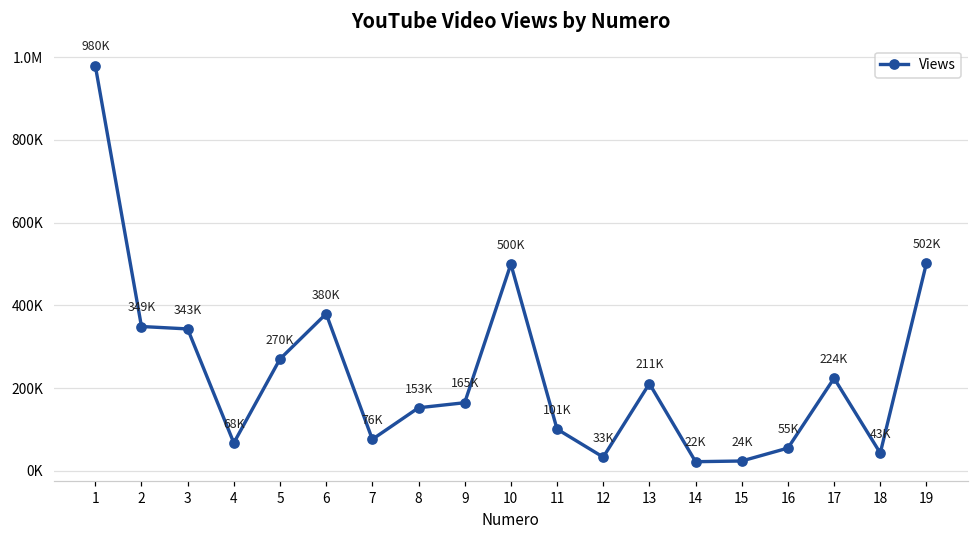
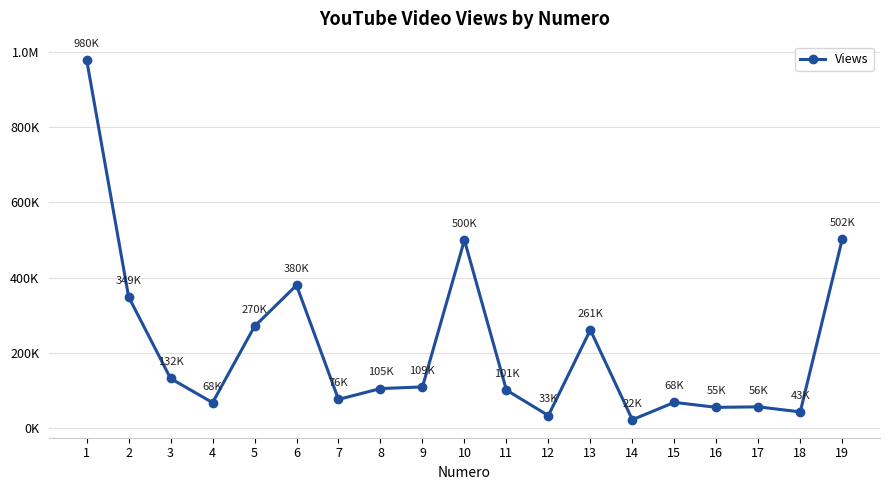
3: 343K -> 132K
8: 153K -> 105K
9: 165K -> 109K
13: 211K -> 261K
15: 24K -> 68K
17: 224K -> 56K
